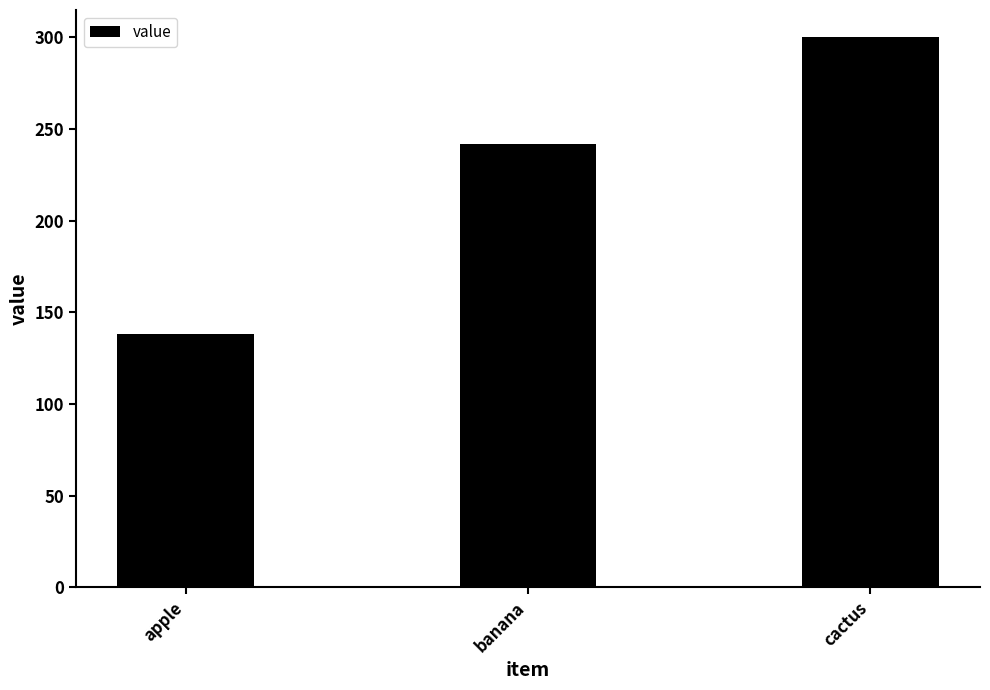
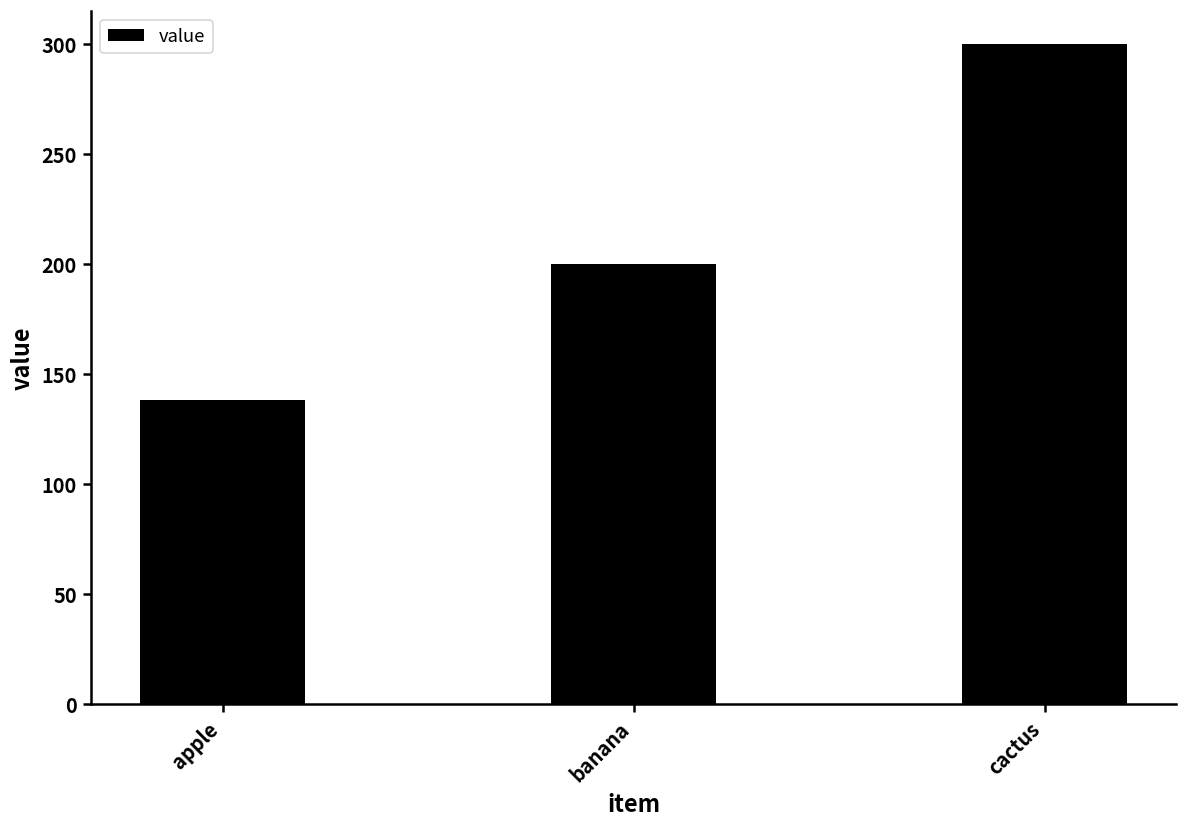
banana: 242 -> 200
